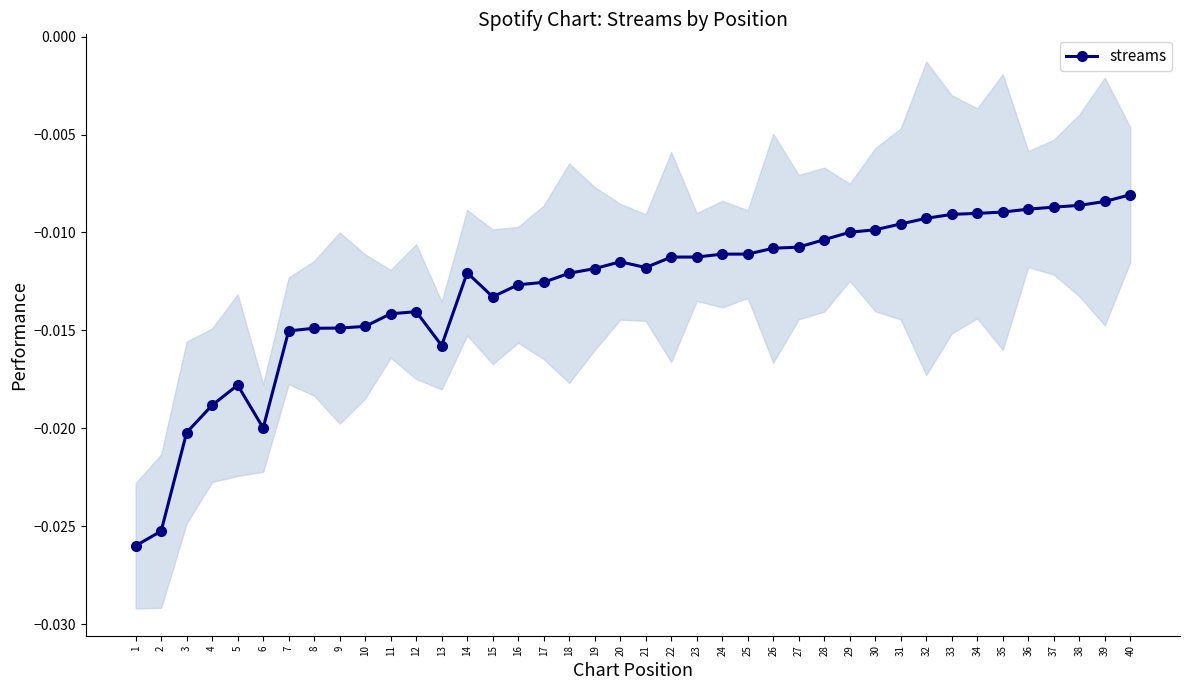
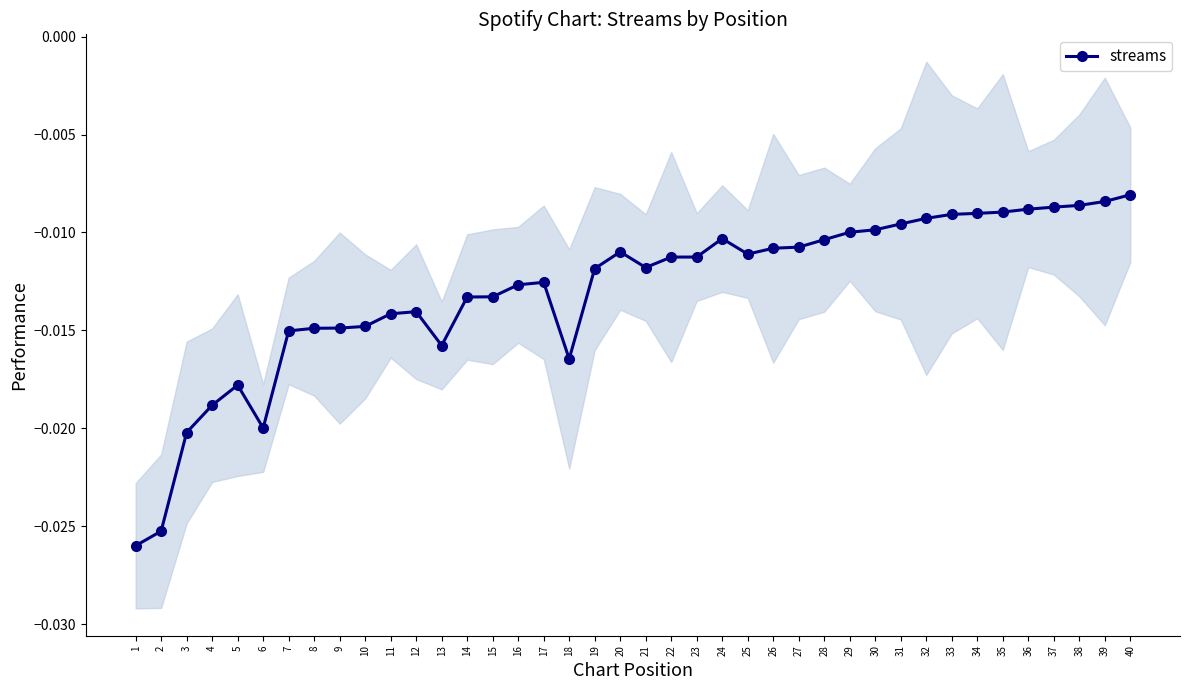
streams, 14: -0.0121 -> -0.0133
streams, 18: -0.0121 -> -0.0165
streams, 20: -0.0115 -> -0.0110
streams, 24: -0.0111 -> -0.0103
